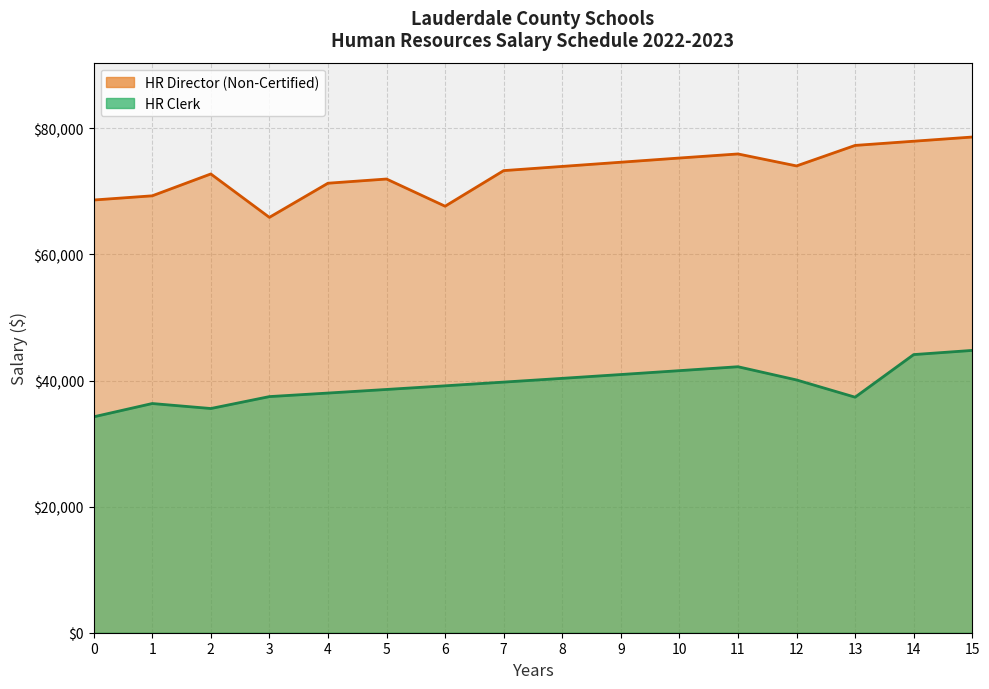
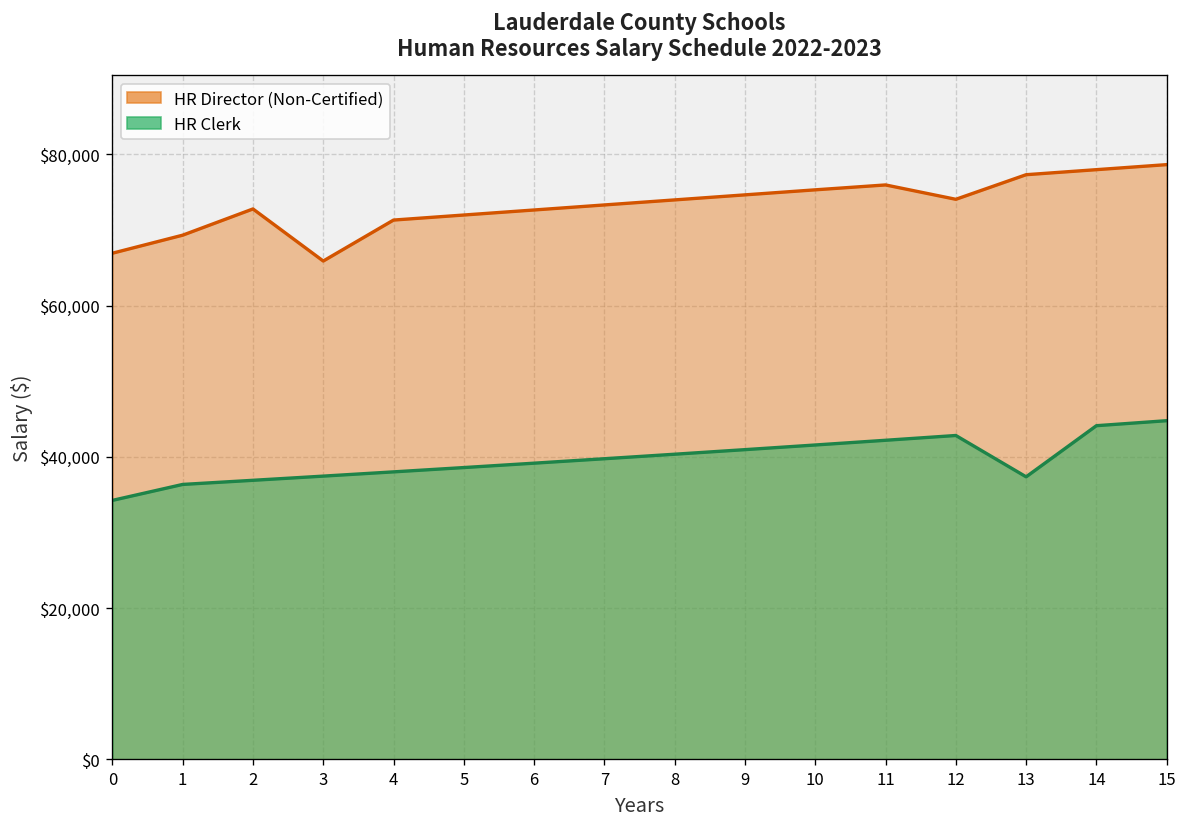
HR Director (Non-Certified), 0: $69,000 -> $67,000
HR Clerk, 2: $36,000 -> $37,000
HR Director (Non-Certified), 6: $68,000 -> $73,000
HR Clerk, 12: $40,000 -> $43,000
